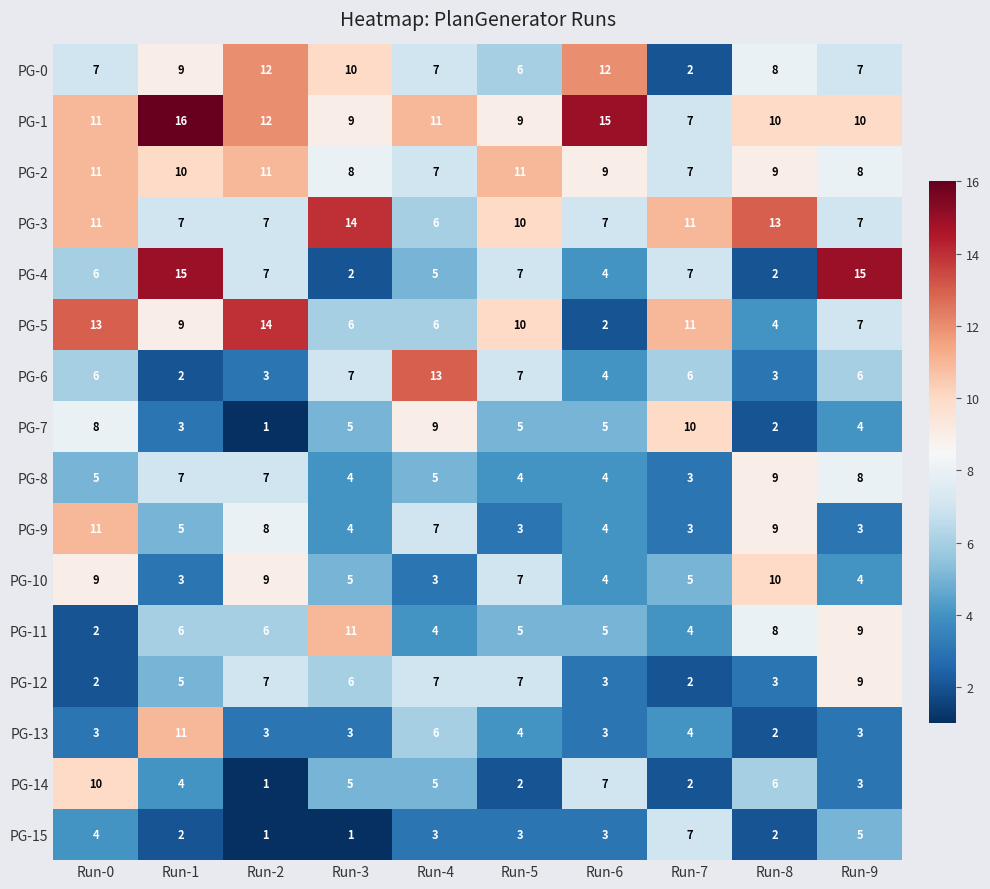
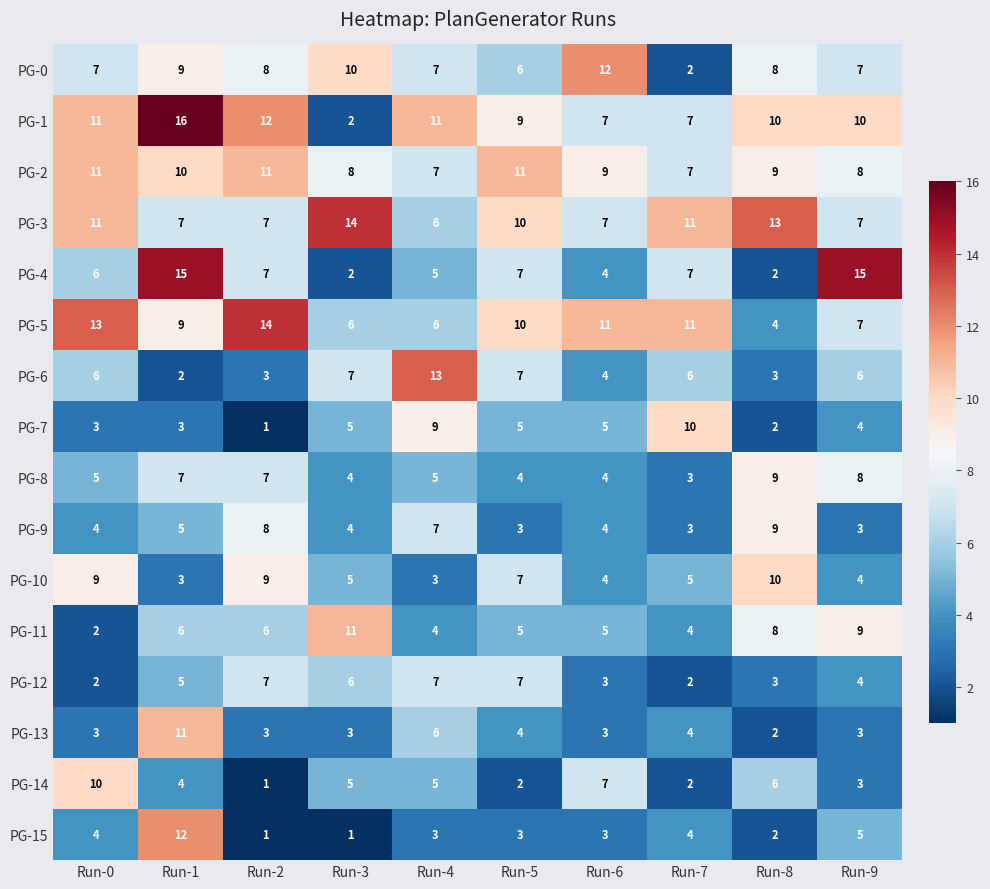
PG-0, Run-2: 12 -> 8
PG-1, Run-3: 9 -> 2
PG-1, Run-6: 15 -> 7
PG-5, Run-6: 2 -> 11
PG-7, Run-0: 8 -> 3
PG-9, Run-0: 11 -> 4
PG-12, Run-9: 9 -> 4
PG-15, Run-1: 2 -> 12
PG-15, Run-7: 7 -> 4
